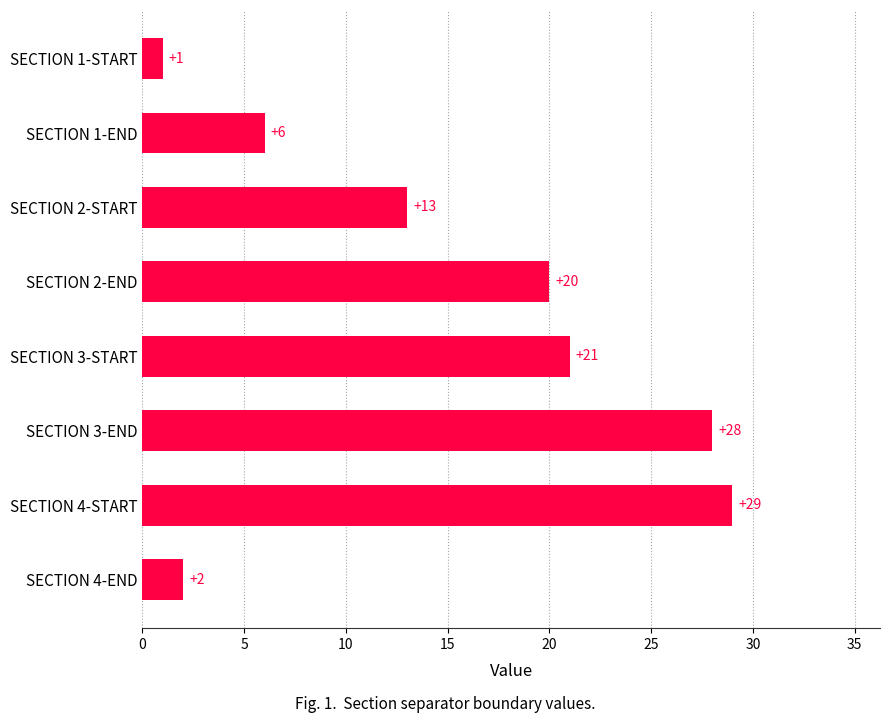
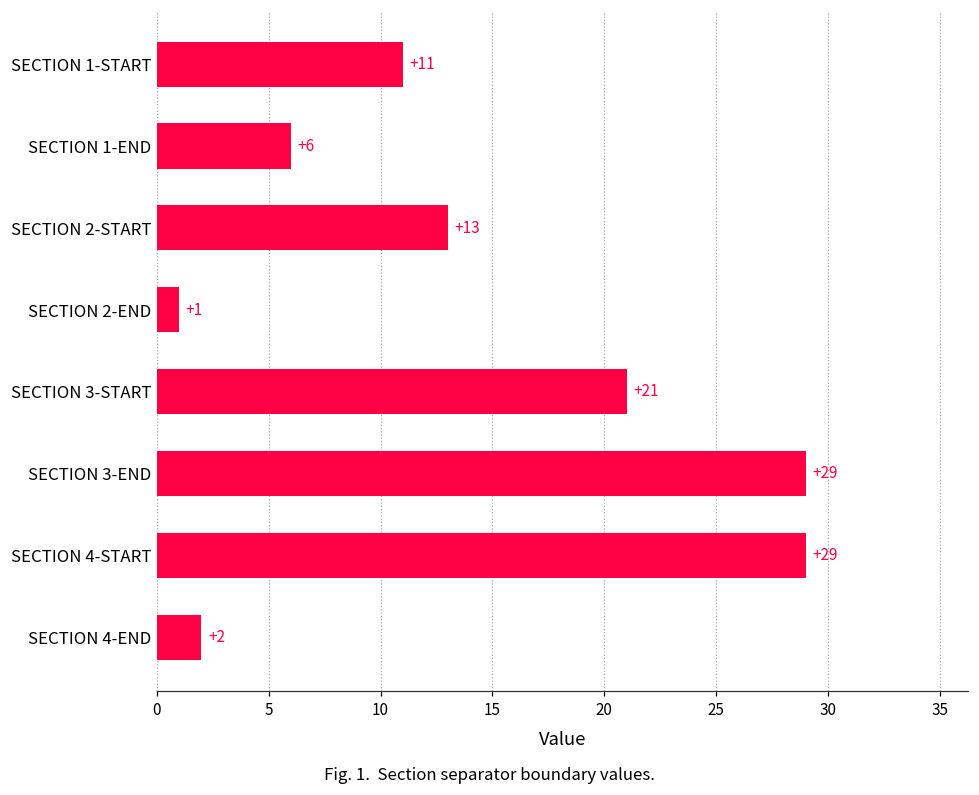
SECTION 1-START: +1 -> +11
SECTION 2-END: +20 -> +1
SECTION 3-END: +28 -> +29
